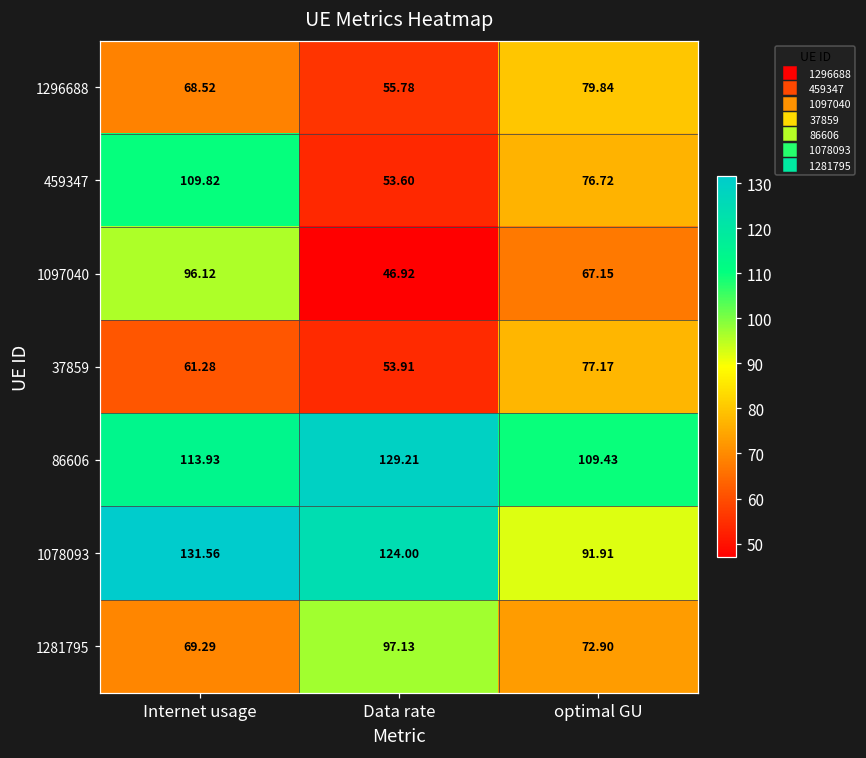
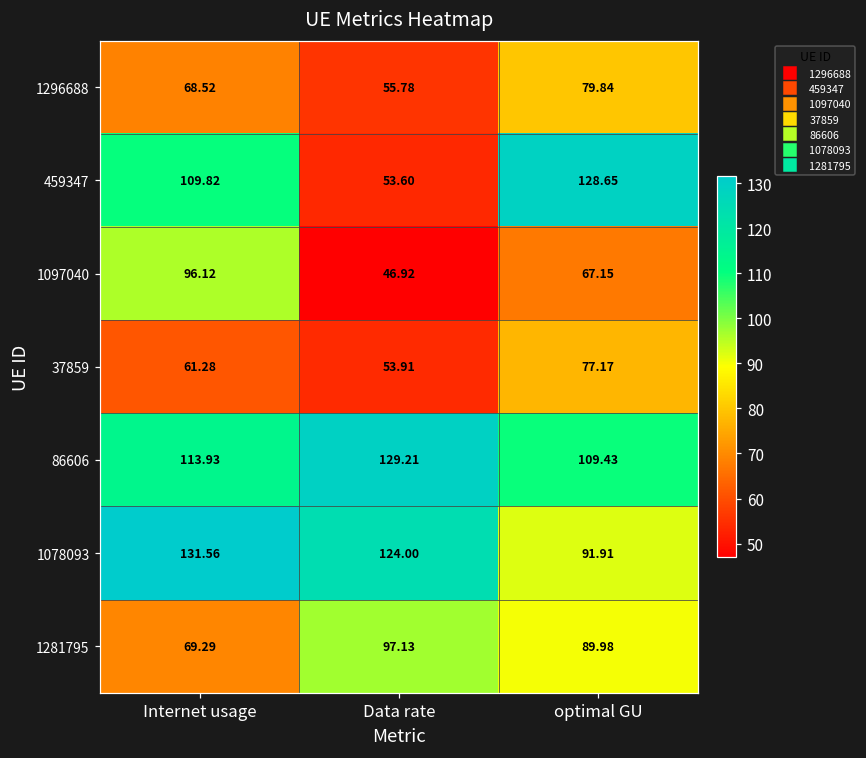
459347, optimal GU: 76.72 -> 128.65
1281795, optimal GU: 72.90 -> 89.98
